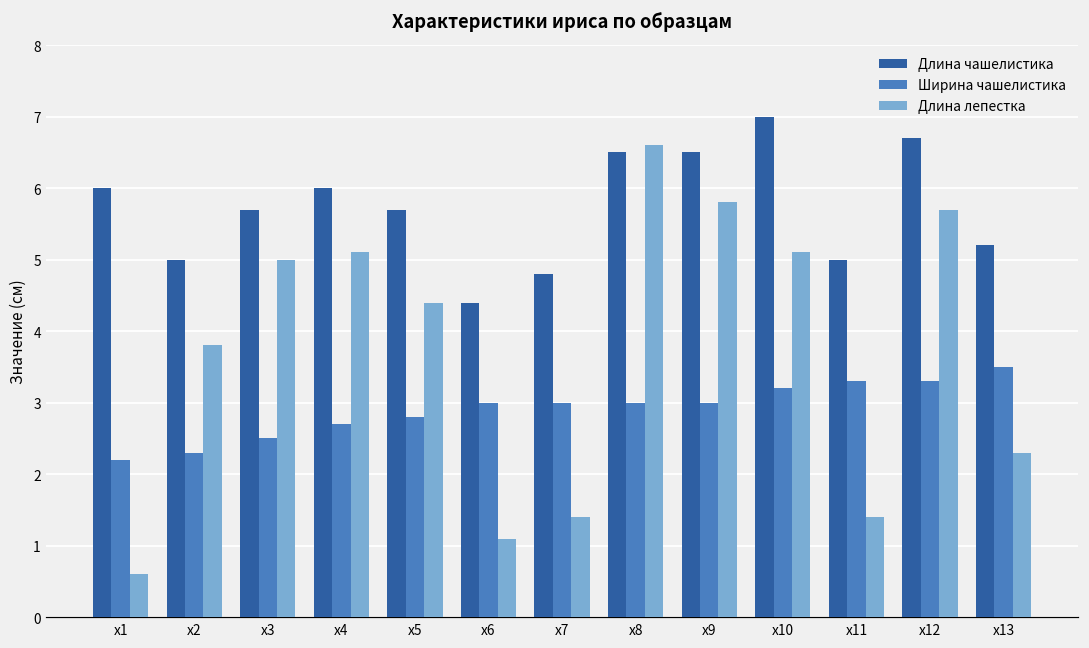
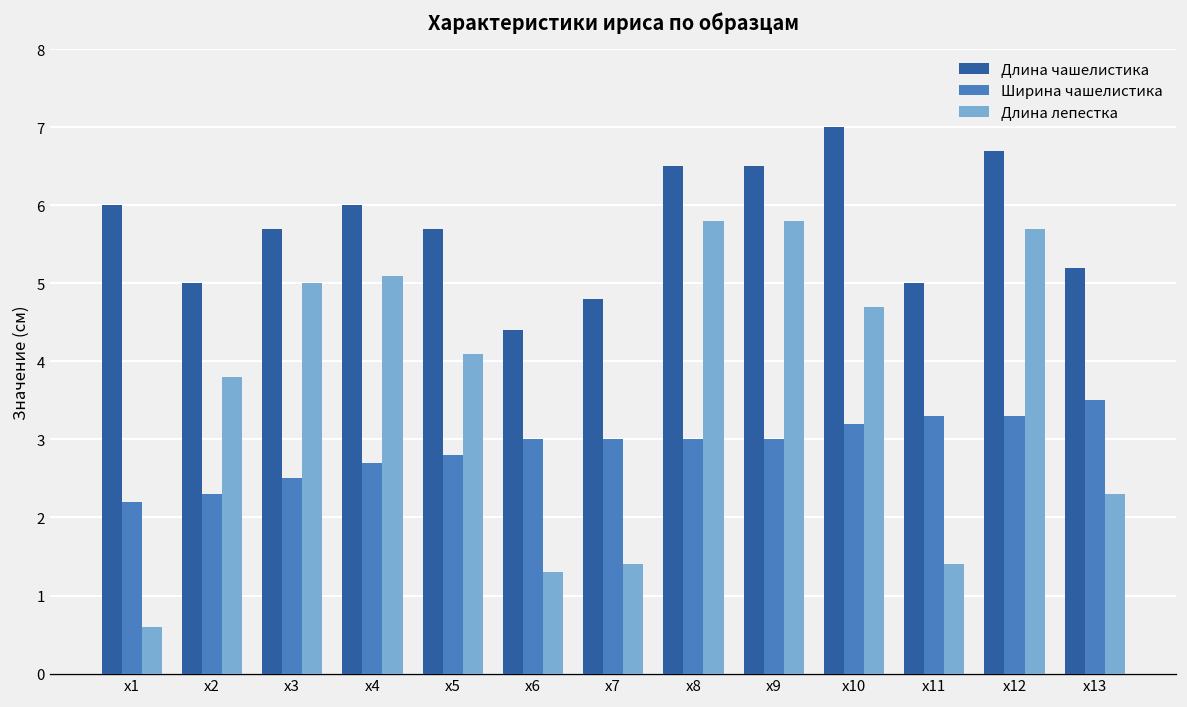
Длина лепестка, x5: 4.4 -> 4.1
Длина лепестка, x6: 1.1 -> 1.3
Длина лепестка, x8: 6.6 -> 5.8
Длина лепестка, x10: 5.1 -> 4.7
